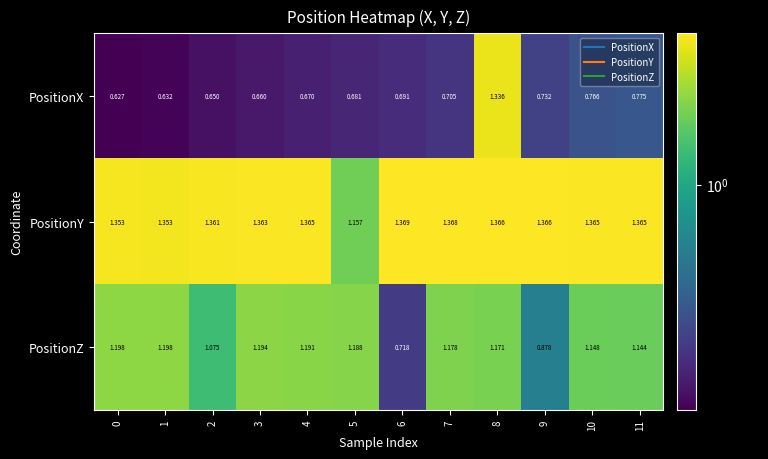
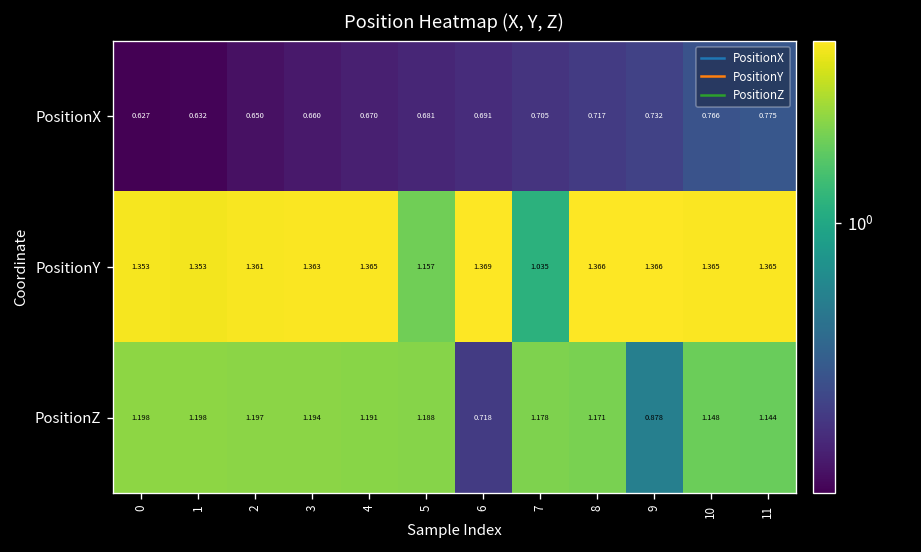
PositionX, 8: 1.336 -> 0.717
PositionY, 7: 1.368 -> 1.035
PositionZ, 2: 1.075 -> 1.197
